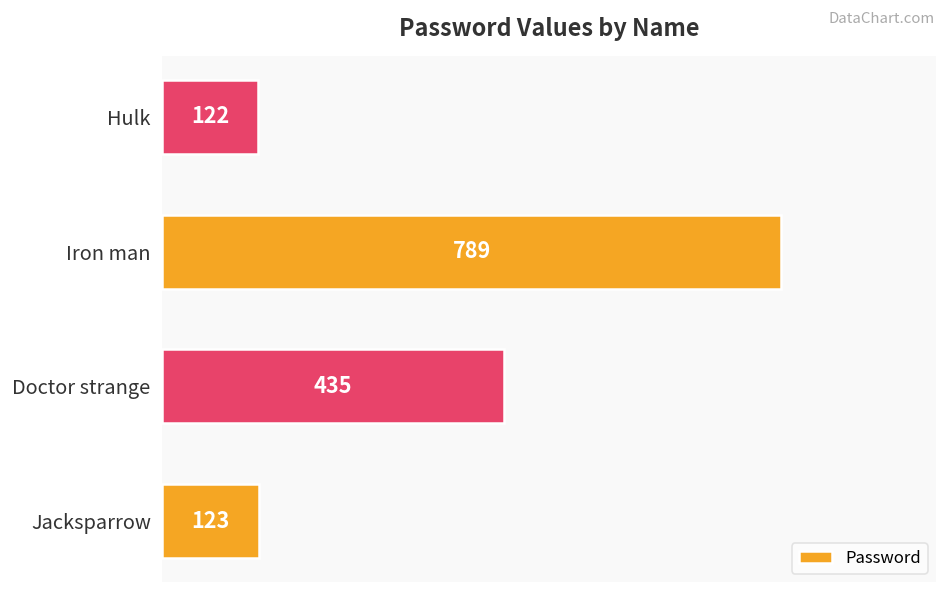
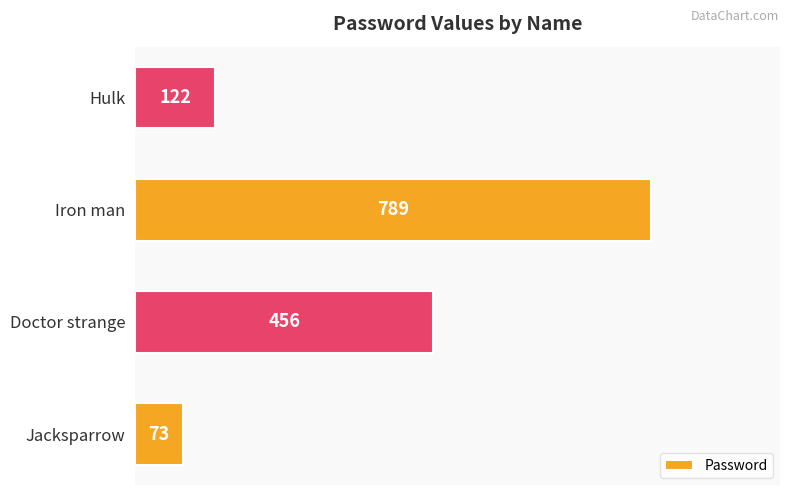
Doctor strange: 435 -> 456
Jacksparrow: 123 -> 73
